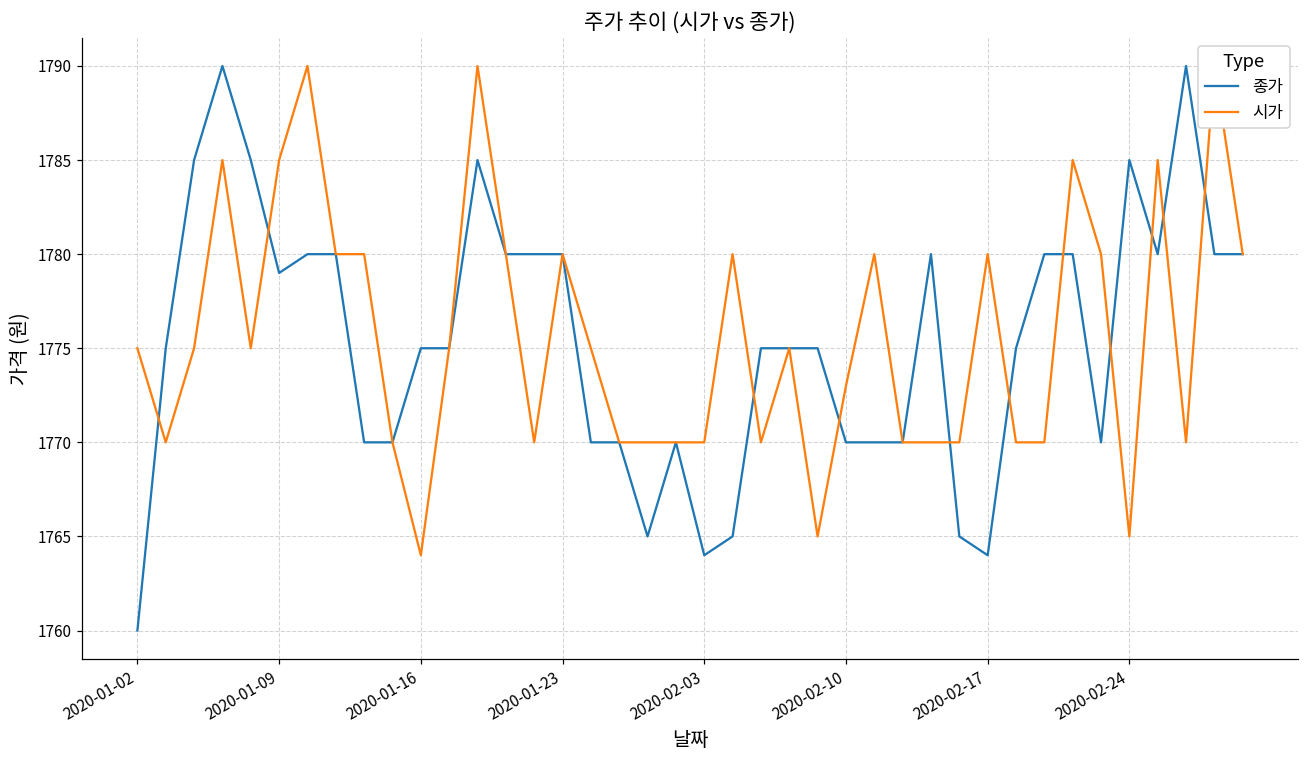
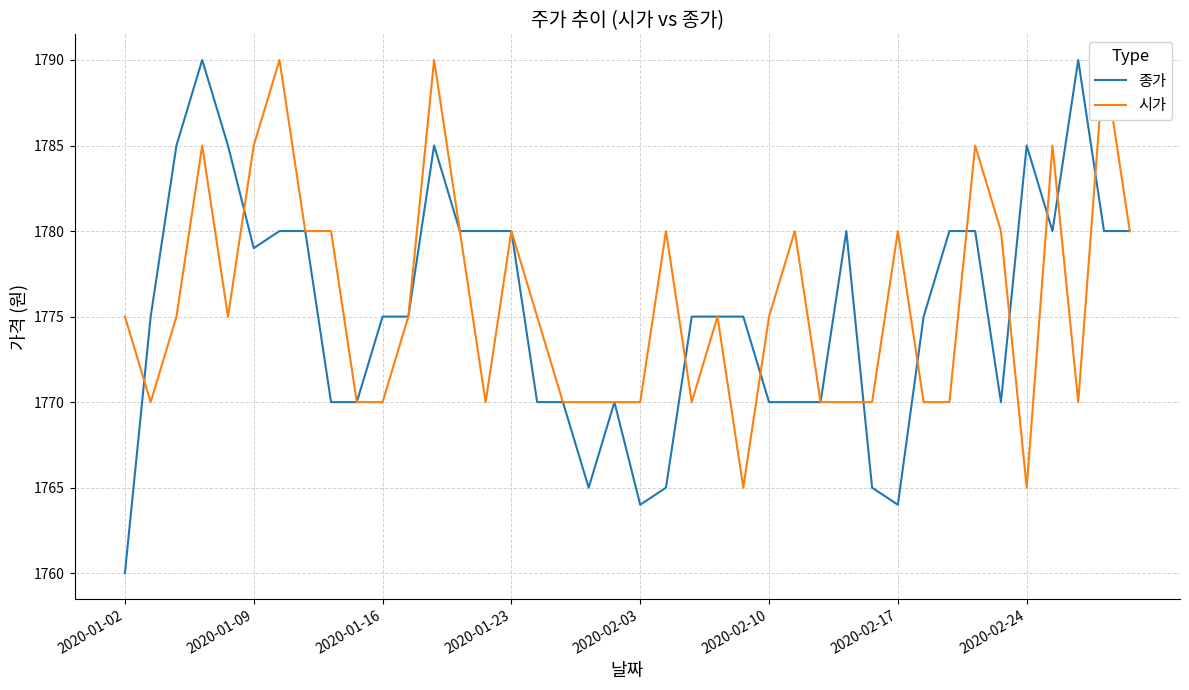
시가, 2020-01-16: 1764 -> 1770
시가, 2020-02-10: 1773 -> 1775
